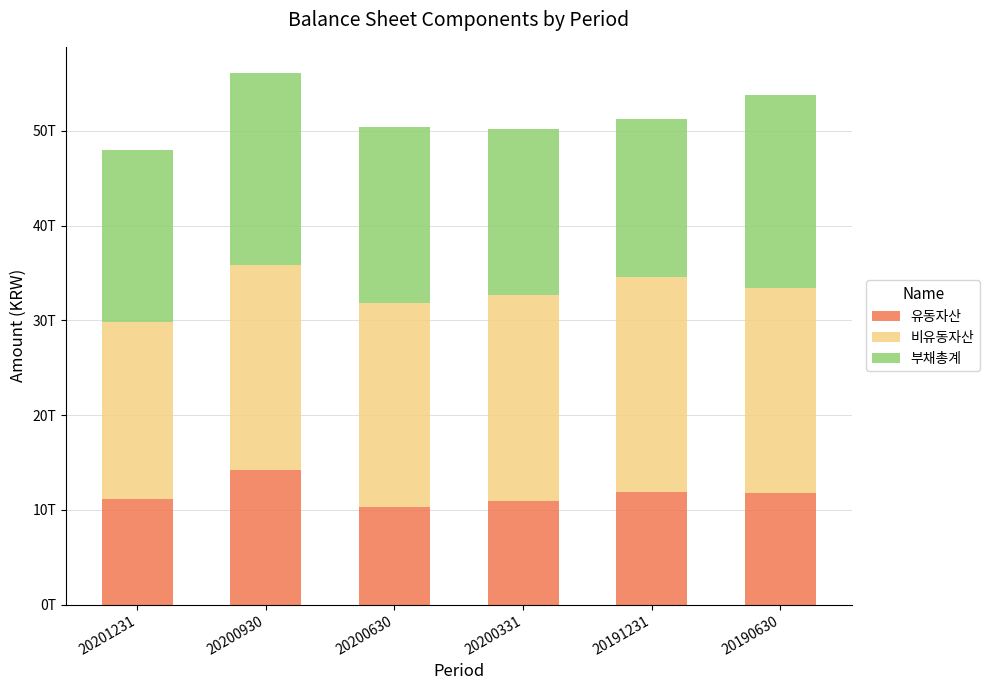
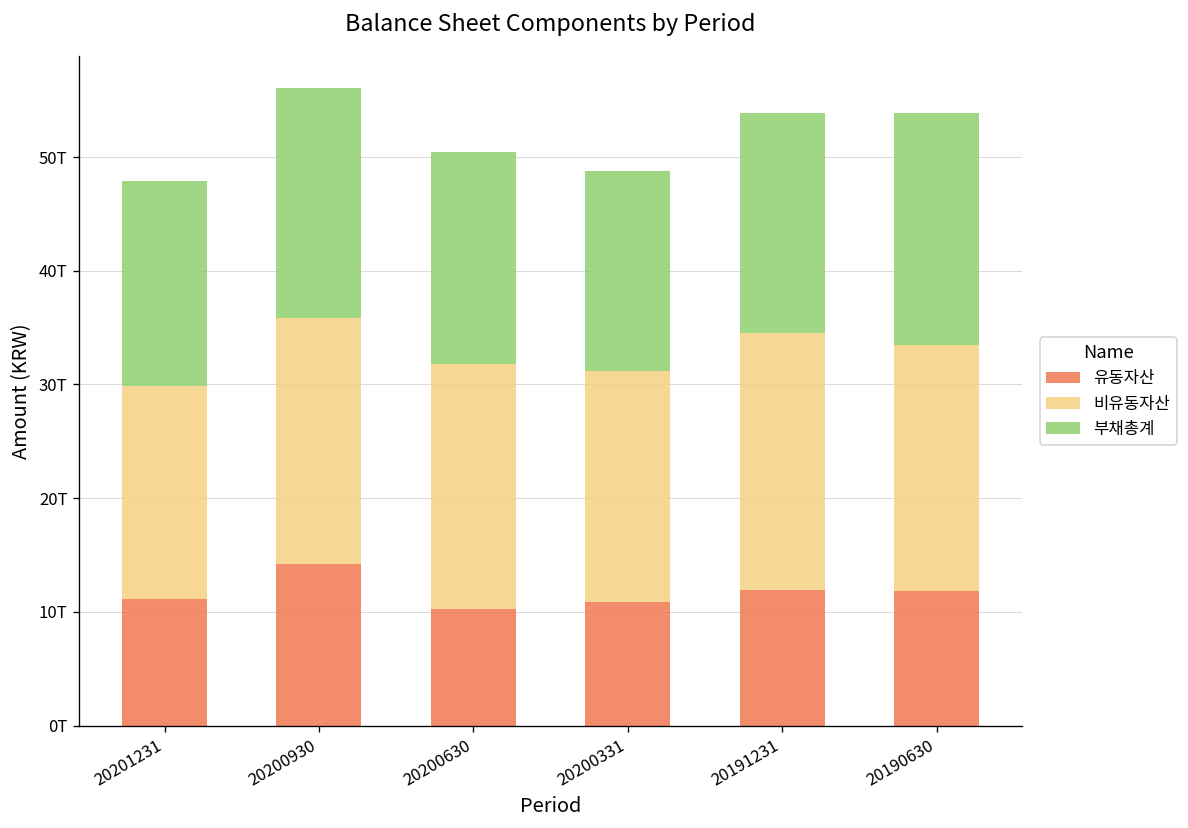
비유동자산, 20200331: 22T -> 20T
부채총계, 20191231: 17T -> 19T
